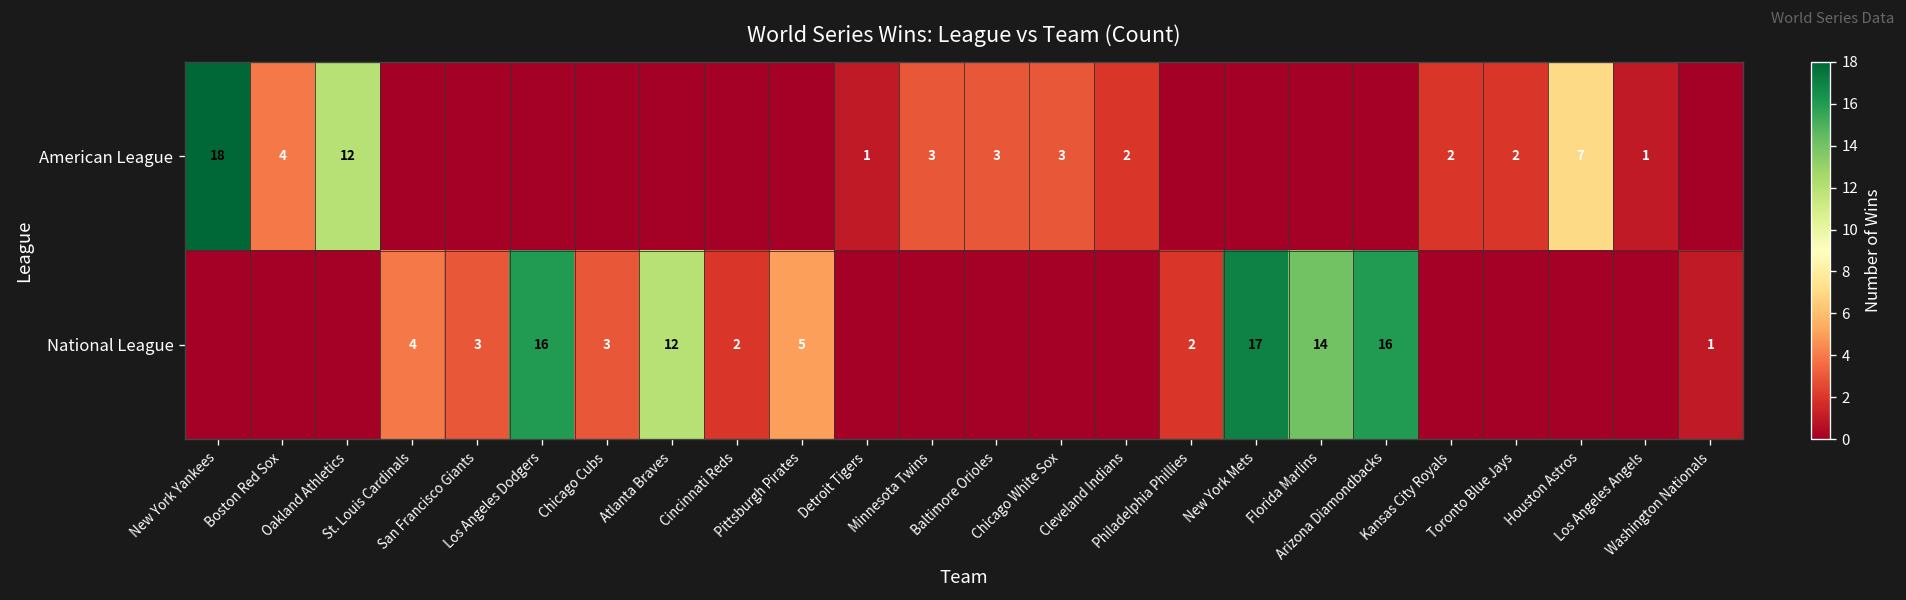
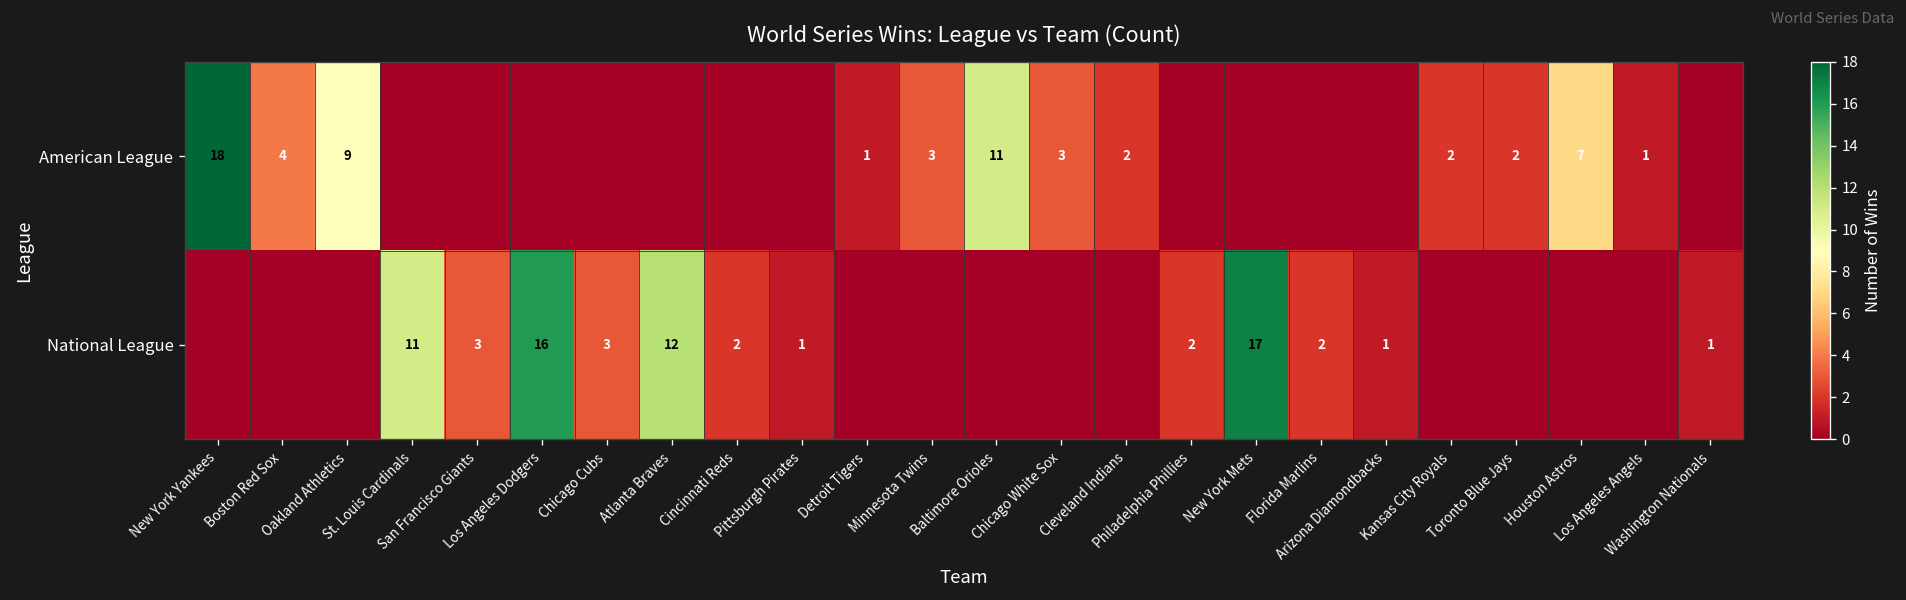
American League, Oakland Athletics: 12 -> 9
American League, Baltimore Orioles: 3 -> 11
National League, St. Louis Cardinals: 4 -> 11
National League, Pittsburgh Pirates: 5 -> 1
National League, Florida Marlins: 14 -> 2
National League, Arizona Diamondbacks: 16 -> 1
